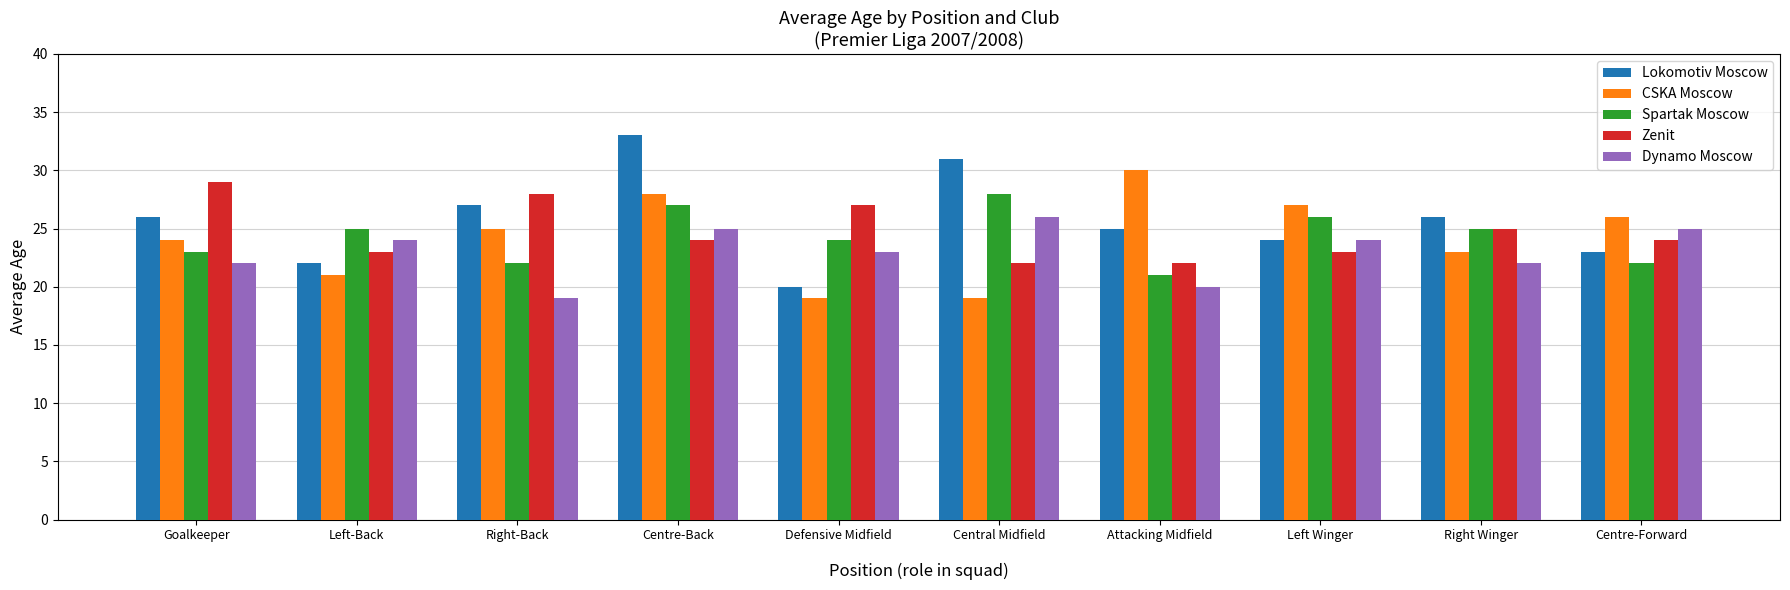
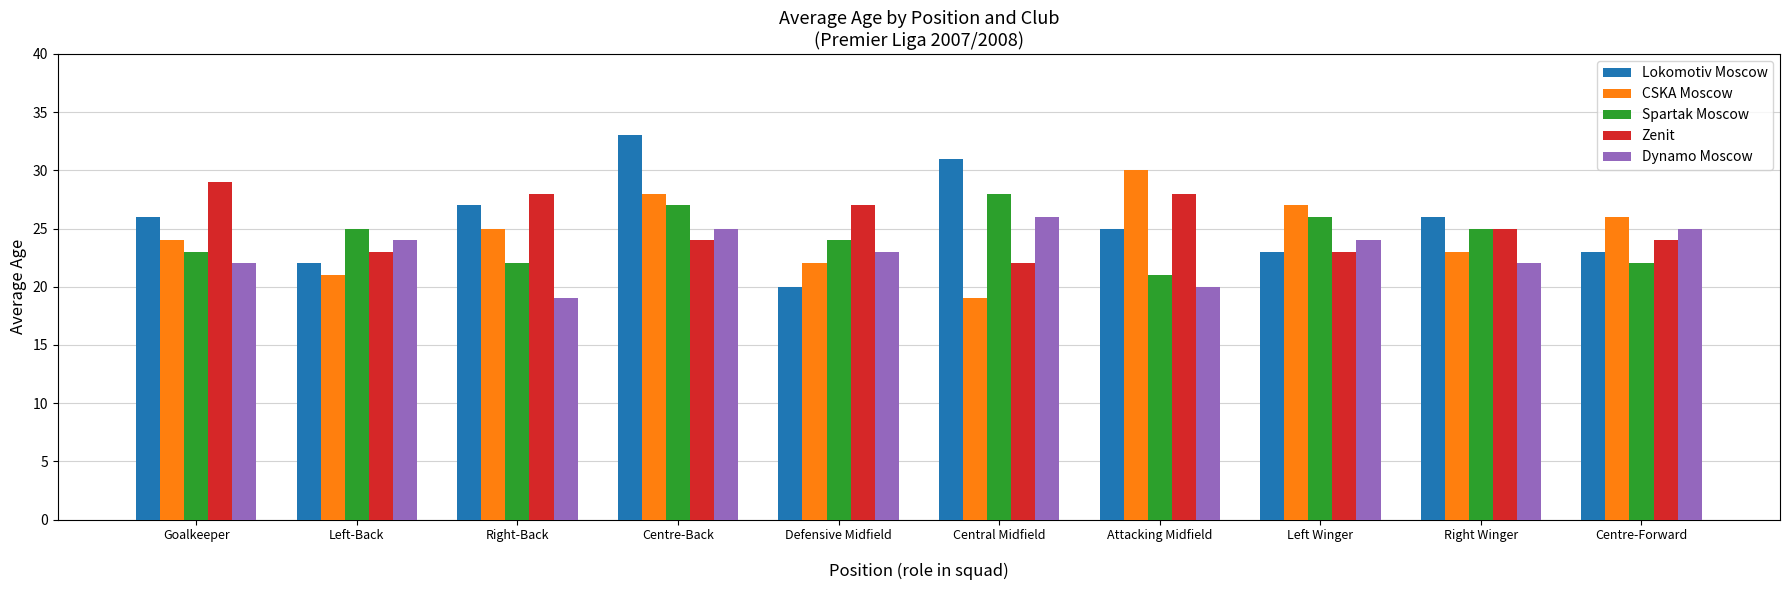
CSKA Moscow, Defensive Midfield: 19 -> 22
Zenit, Attacking Midfield: 22 -> 28
Lokomotiv Moscow, Left Winger: 24 -> 23
